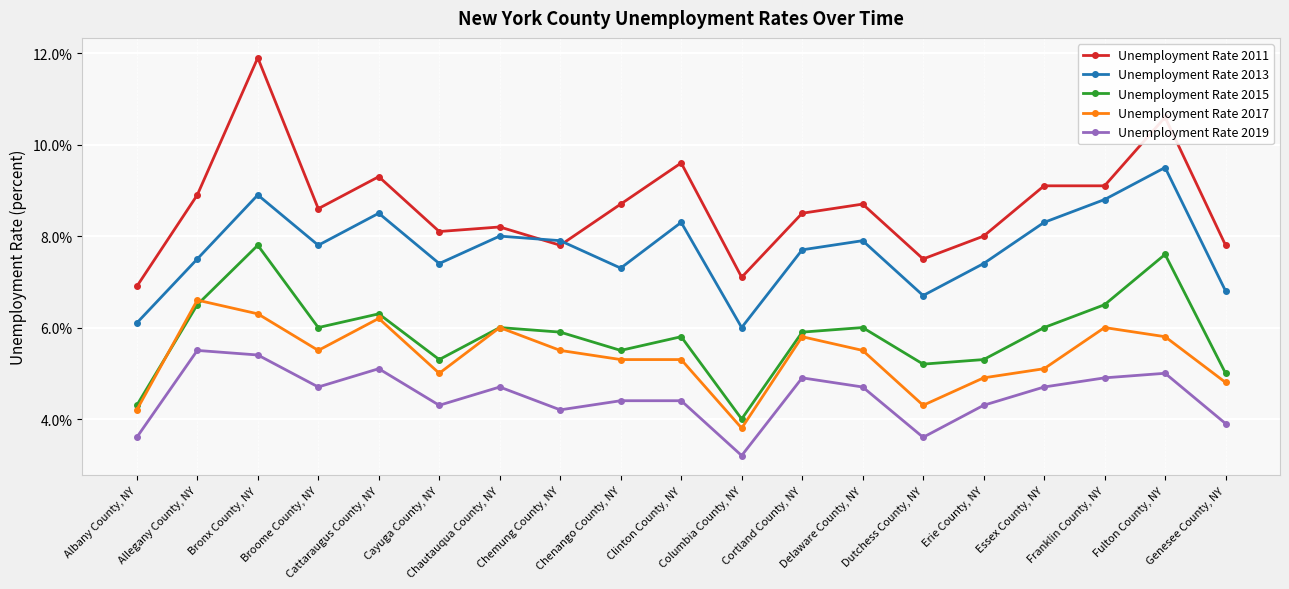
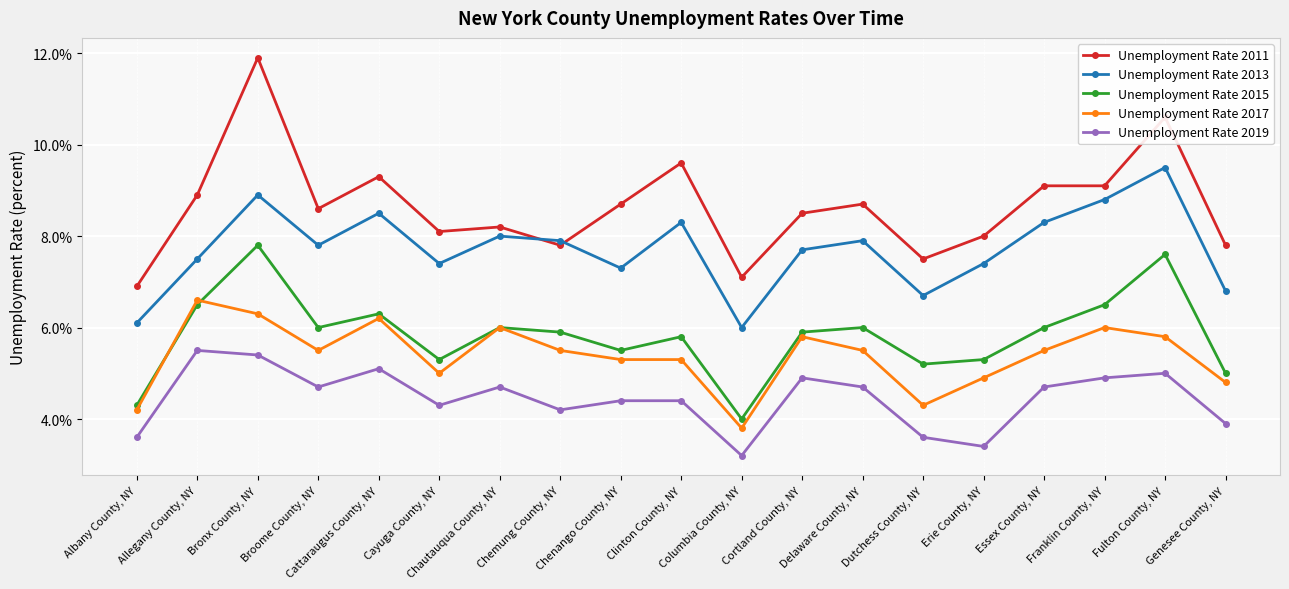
Unemployment Rate 2019, Erie County, NY: 4.3% -> 3.4%
Unemployment Rate 2017, Essex County, NY: 5.1% -> 5.5%
